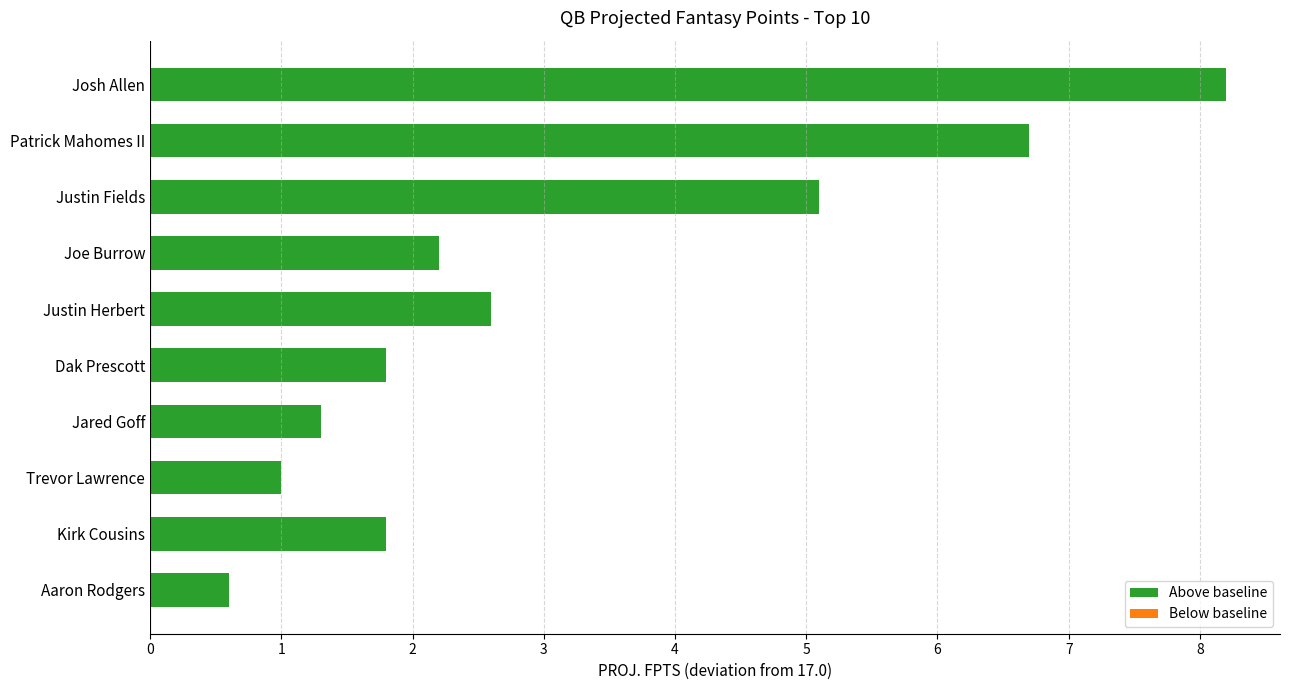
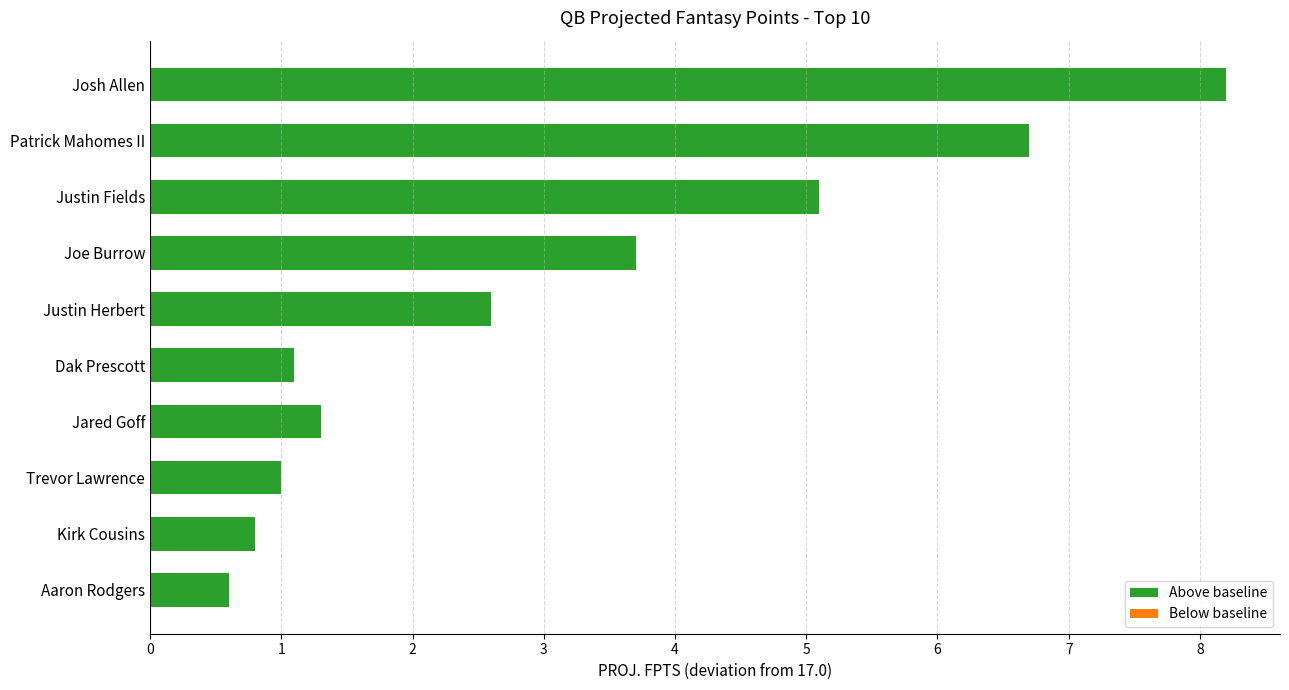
Joe Burrow: 2.20 -> 3.70
Dak Prescott: 1.80 -> 1.10
Kirk Cousins: 1.80 -> 0.80
